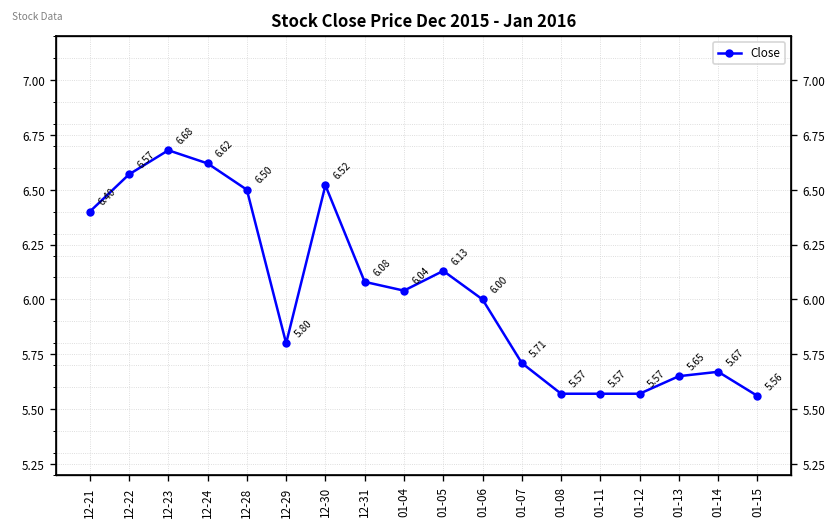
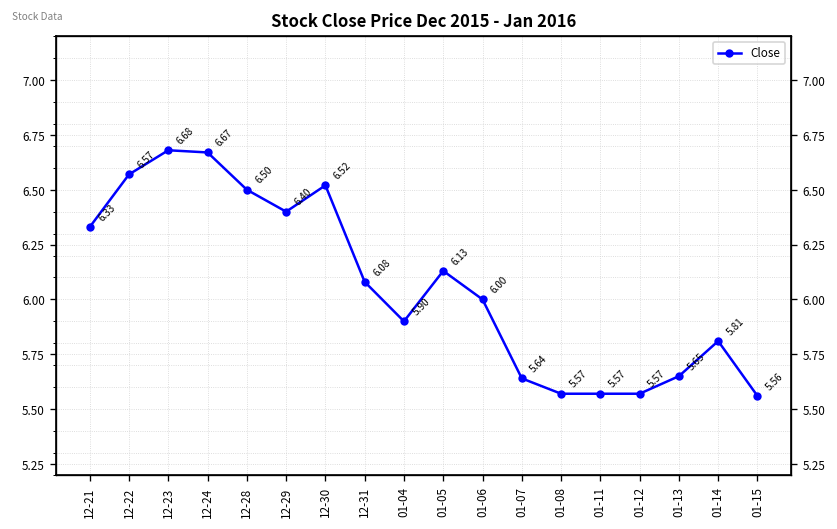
12-21: 6.40 -> 6.33
12-24: 6.62 -> 6.67
12-29: 5.80 -> 6.40
01-04: 6.04 -> 5.90
01-07: 5.71 -> 5.64
01-14: 5.67 -> 5.81
